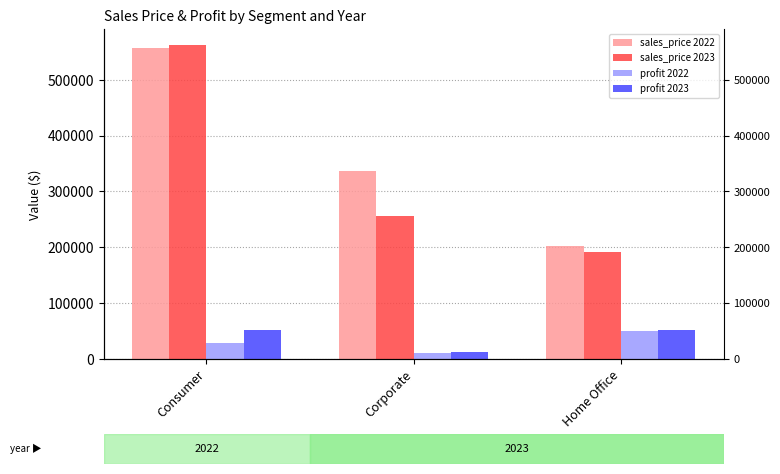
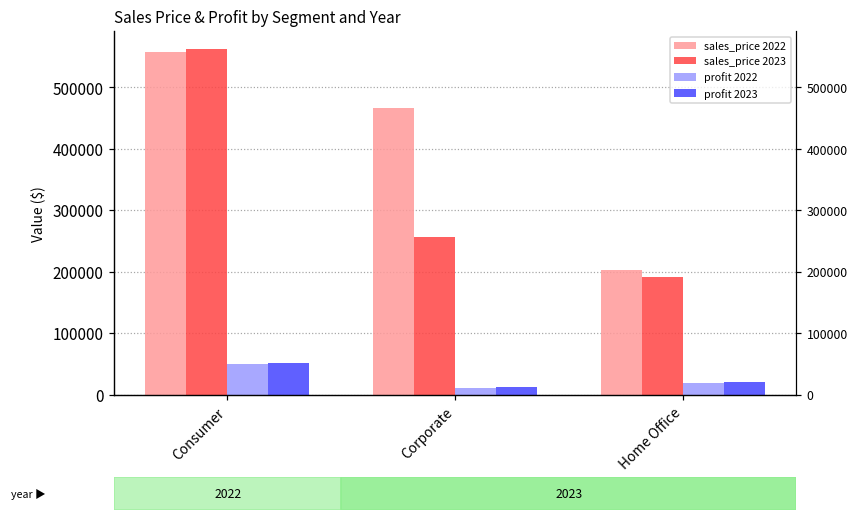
profit 2022, Consumer: 30000 -> 50000
sales_price 2022, Corporate: 340000 -> 470000
profit 2022, Home Office: 50000 -> 20000
profit 2023, Home Office: 50000 -> 20000
